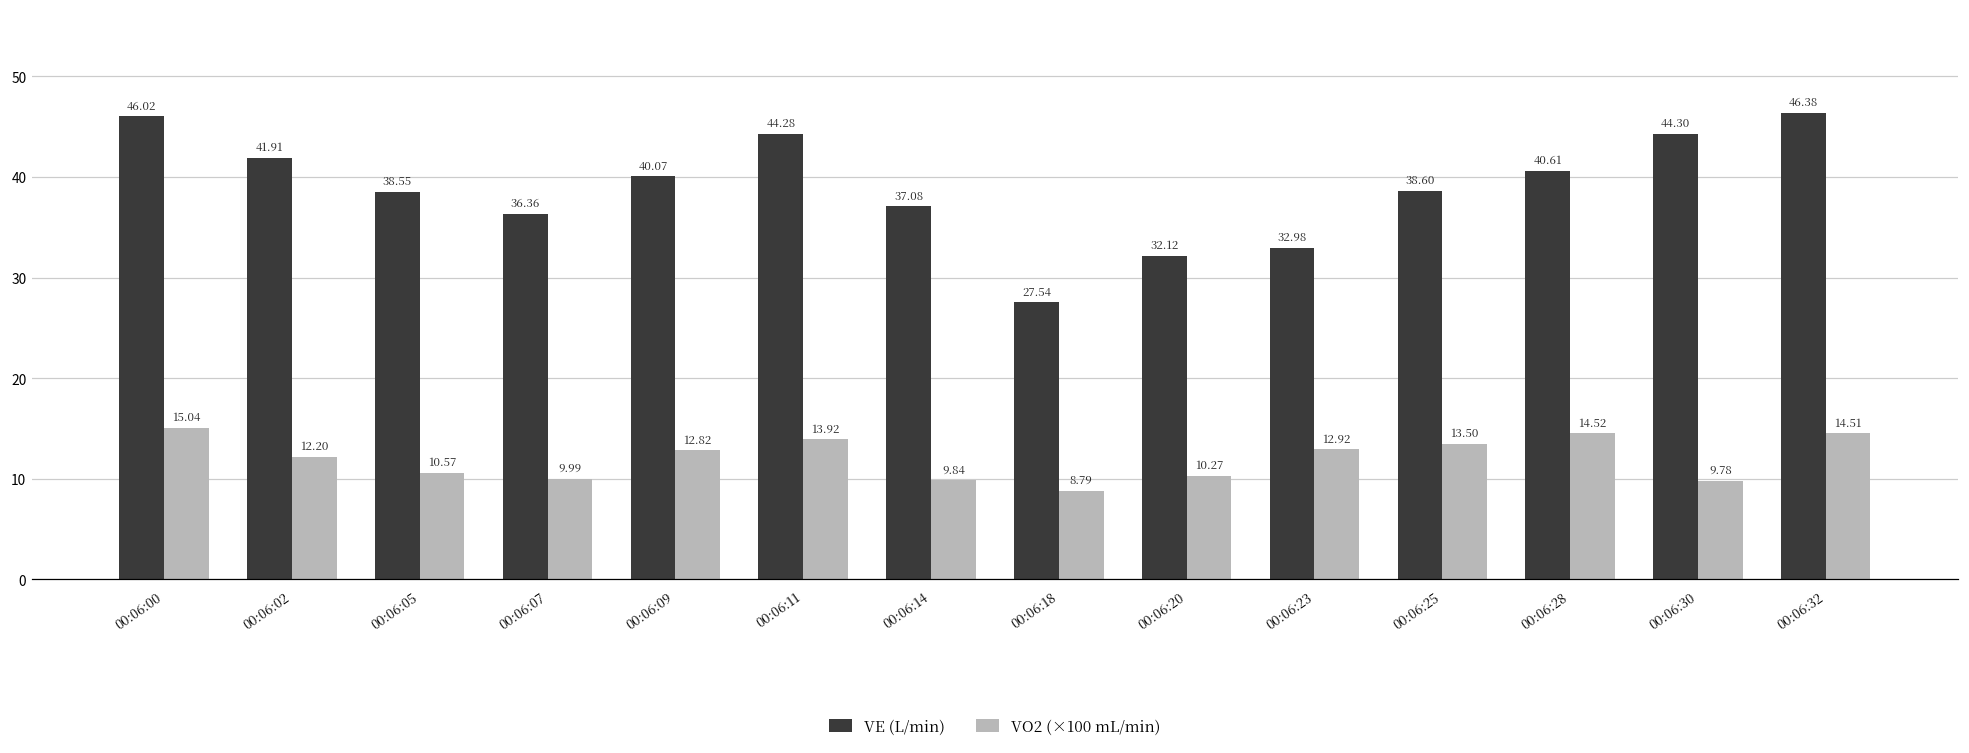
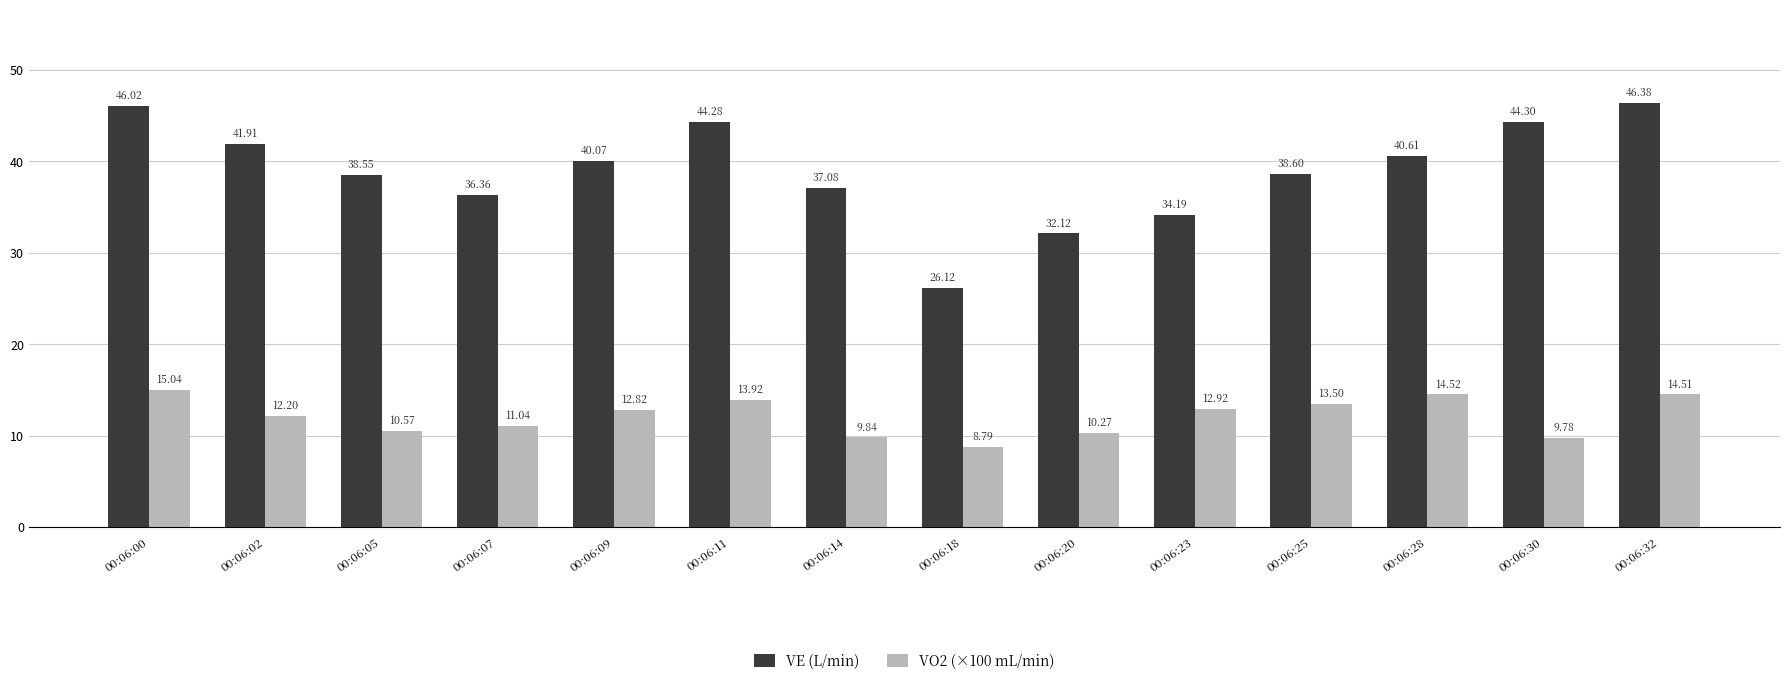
VO2 (×100 mL/min), 00:06:07: 9.99 -> 11.04
VE (L/min), 00:06:18: 27.54 -> 26.12
VE (L/min), 00:06:23: 32.98 -> 34.19
